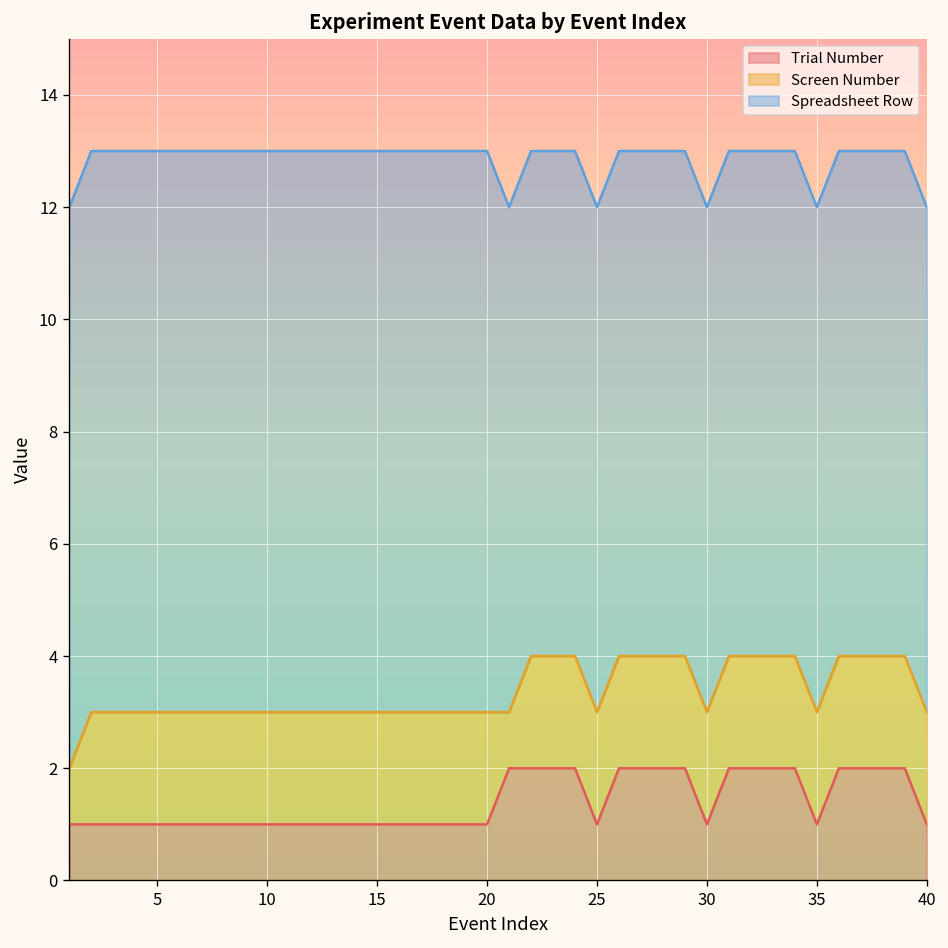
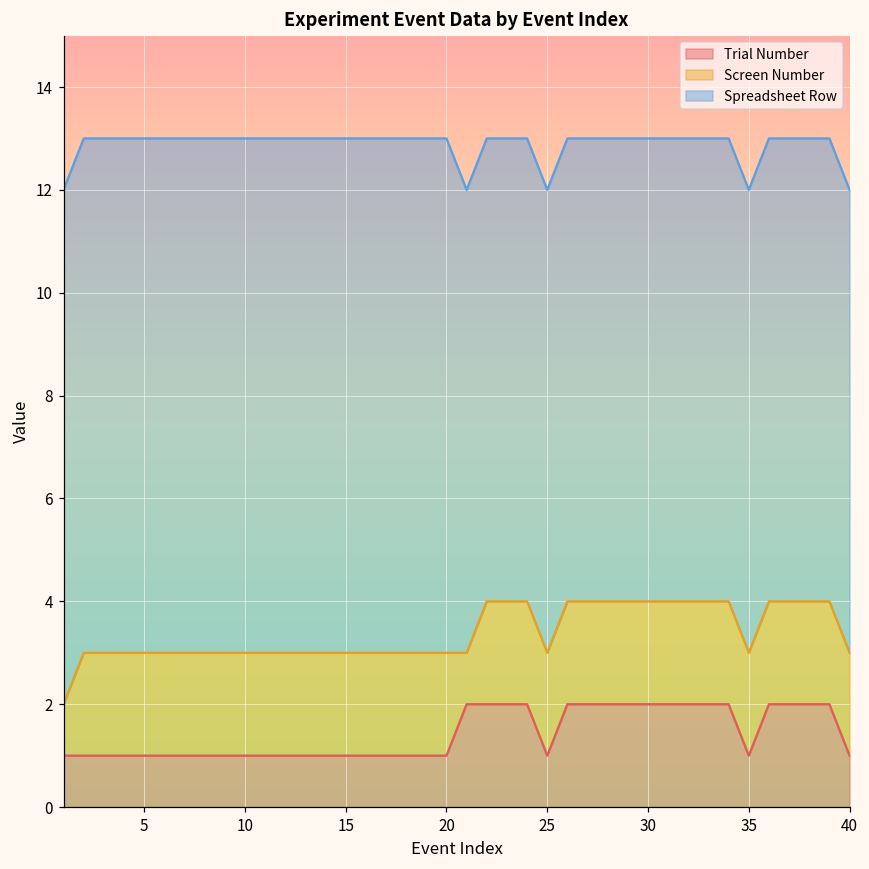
Trial Number, 30: 1 -> 2
